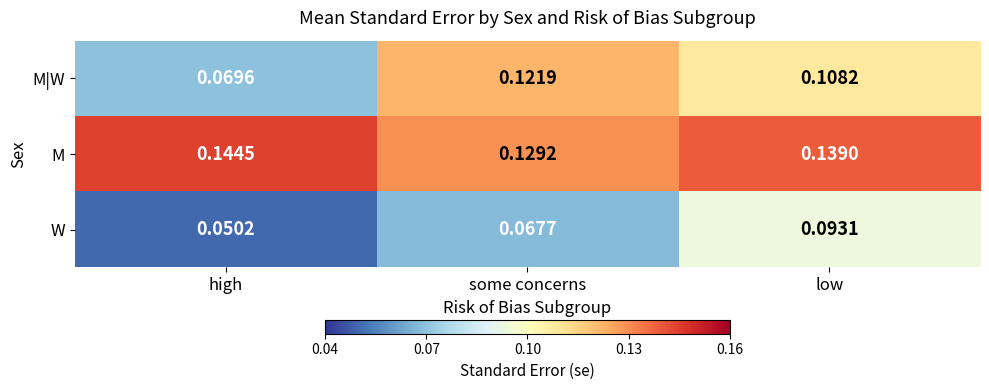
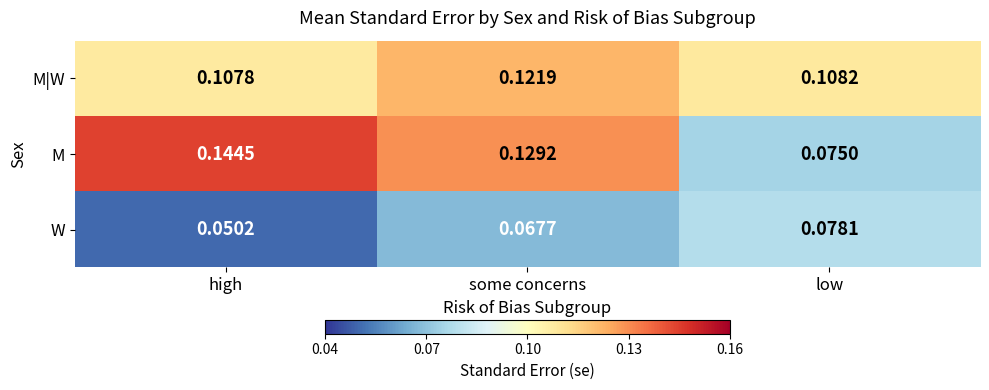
M|W, high: 0.0696 -> 0.1078
M, low: 0.1390 -> 0.0750
W, low: 0.0931 -> 0.0781
